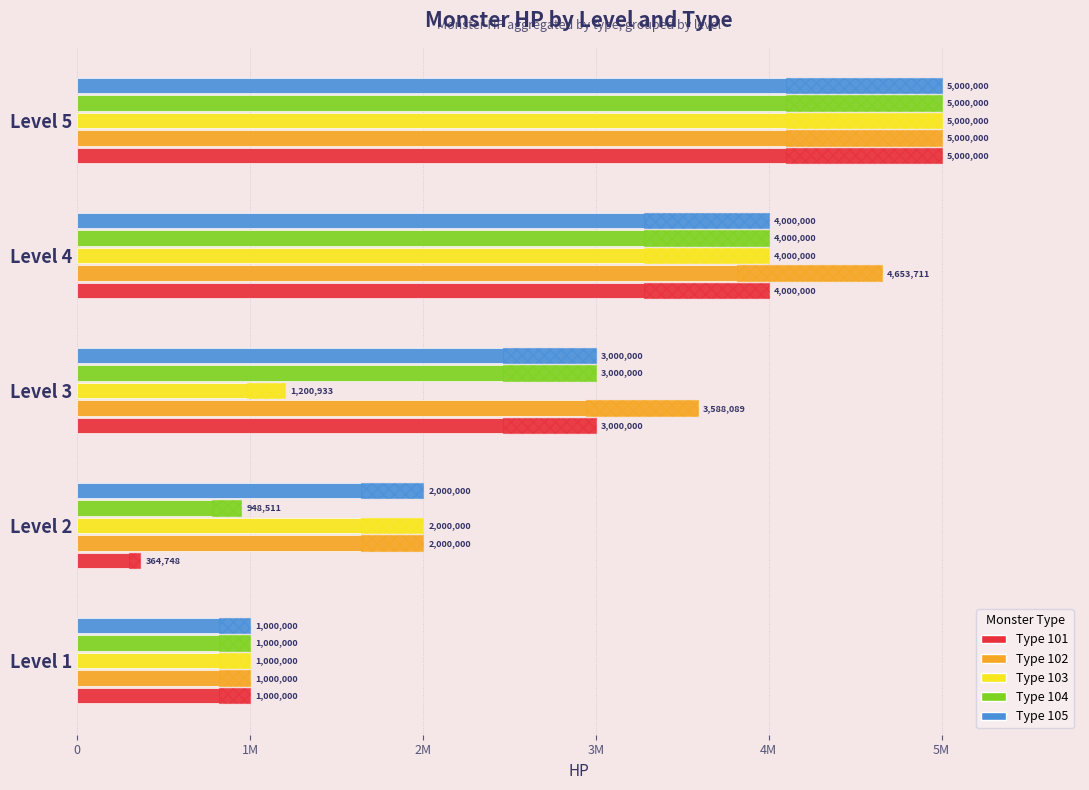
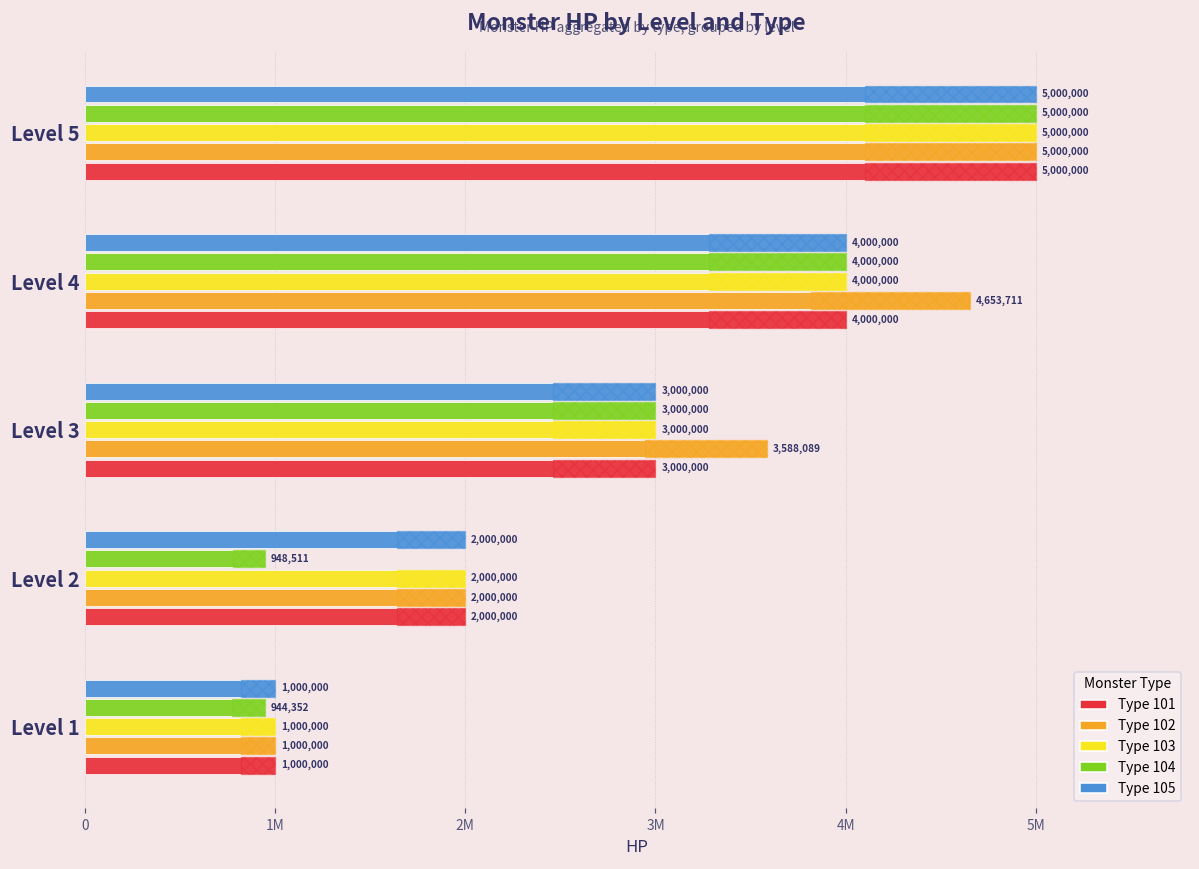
Type 103, Level 3: 1,200,933 -> 3,000,000
Type 101, Level 2: 364,748 -> 2,000,000
Type 104, Level 1: 1,000,000 -> 944,352
